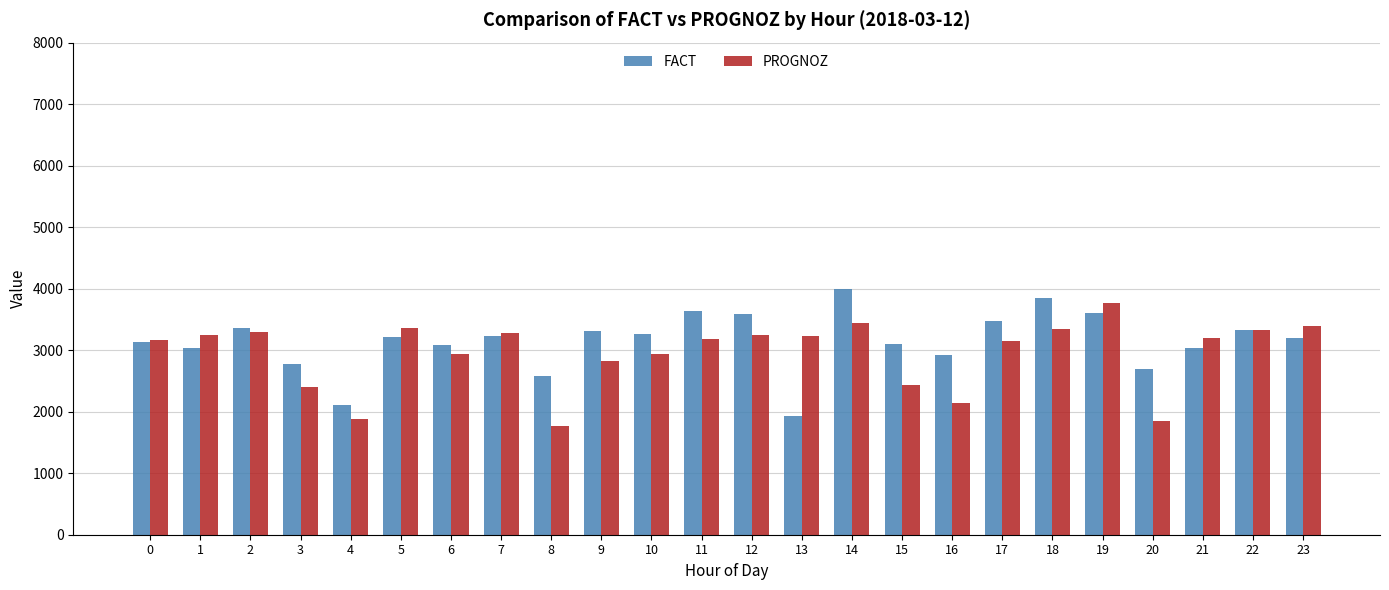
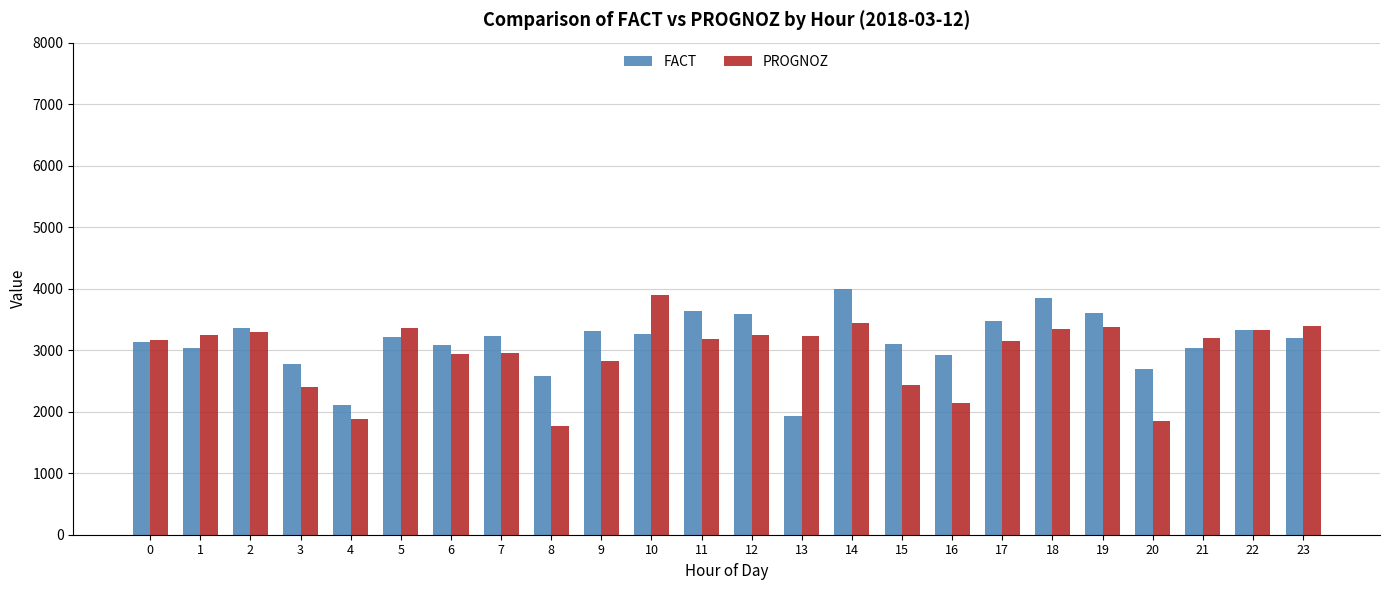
PROGNOZ, 7: 3300 -> 2900
PROGNOZ, 10: 2900 -> 3900
PROGNOZ, 19: 3800 -> 3400
